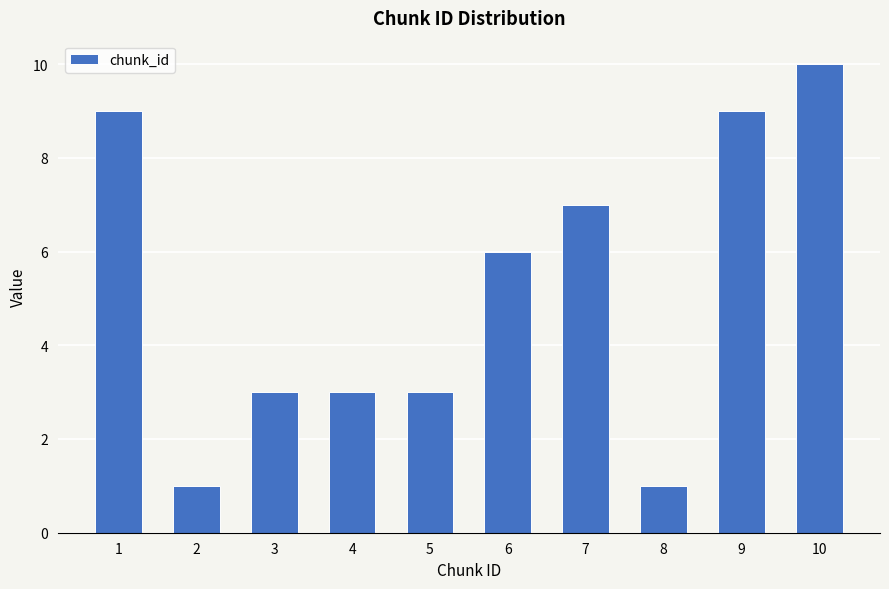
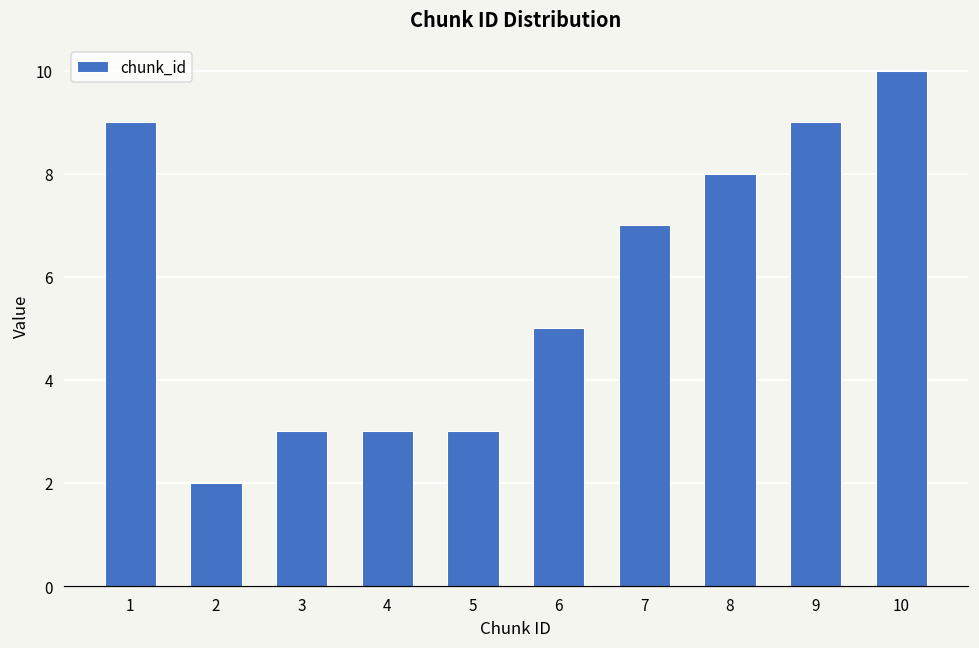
2: 1 -> 2
6: 6 -> 5
8: 1 -> 8
